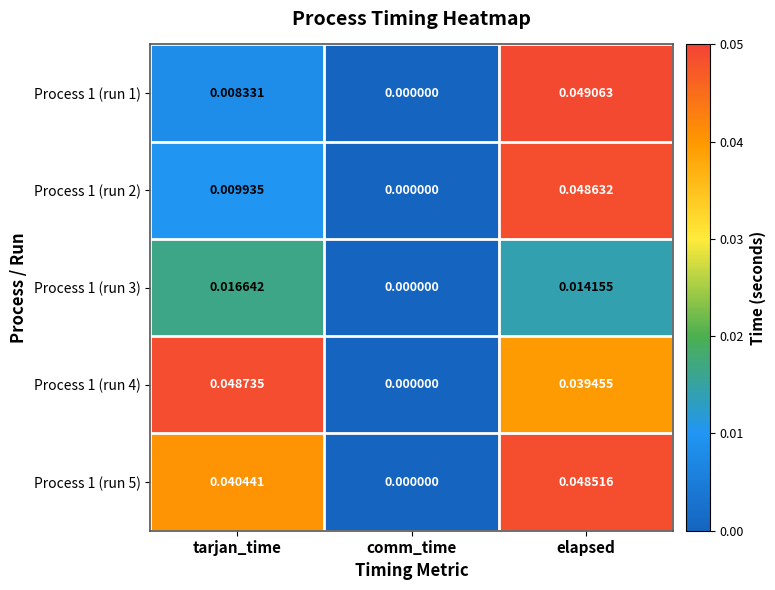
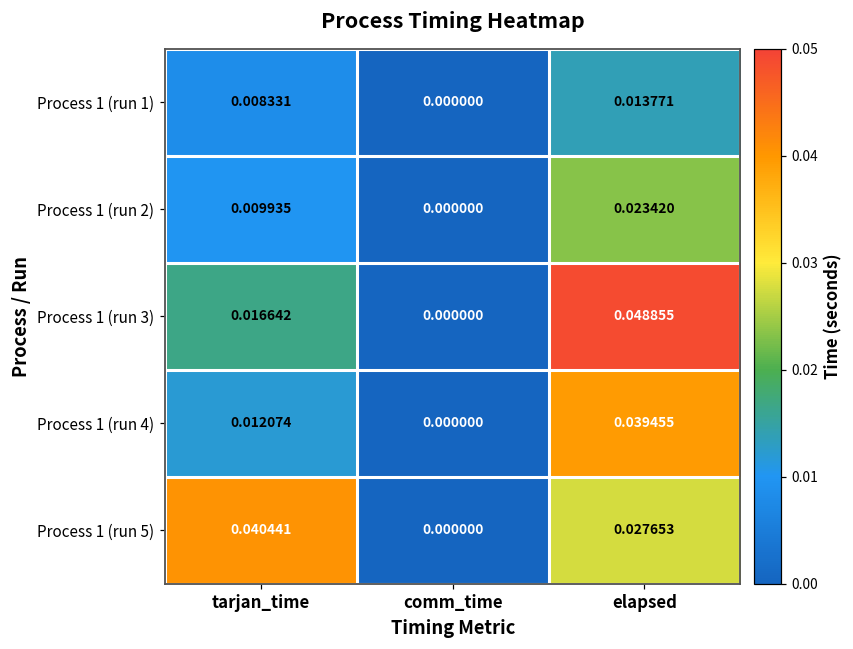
Process 1 (run 1), elapsed: 0.049063 -> 0.013771
Process 1 (run 2), elapsed: 0.048632 -> 0.023420
Process 1 (run 3), elapsed: 0.014155 -> 0.048855
Process 1 (run 4), tarjan_time: 0.048735 -> 0.012074
Process 1 (run 5), elapsed: 0.048516 -> 0.027653
